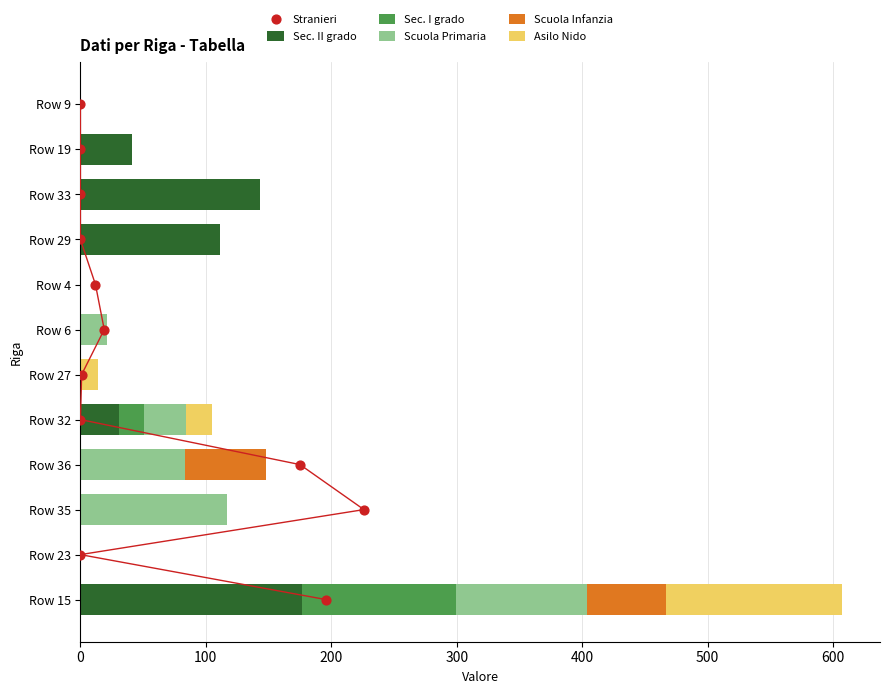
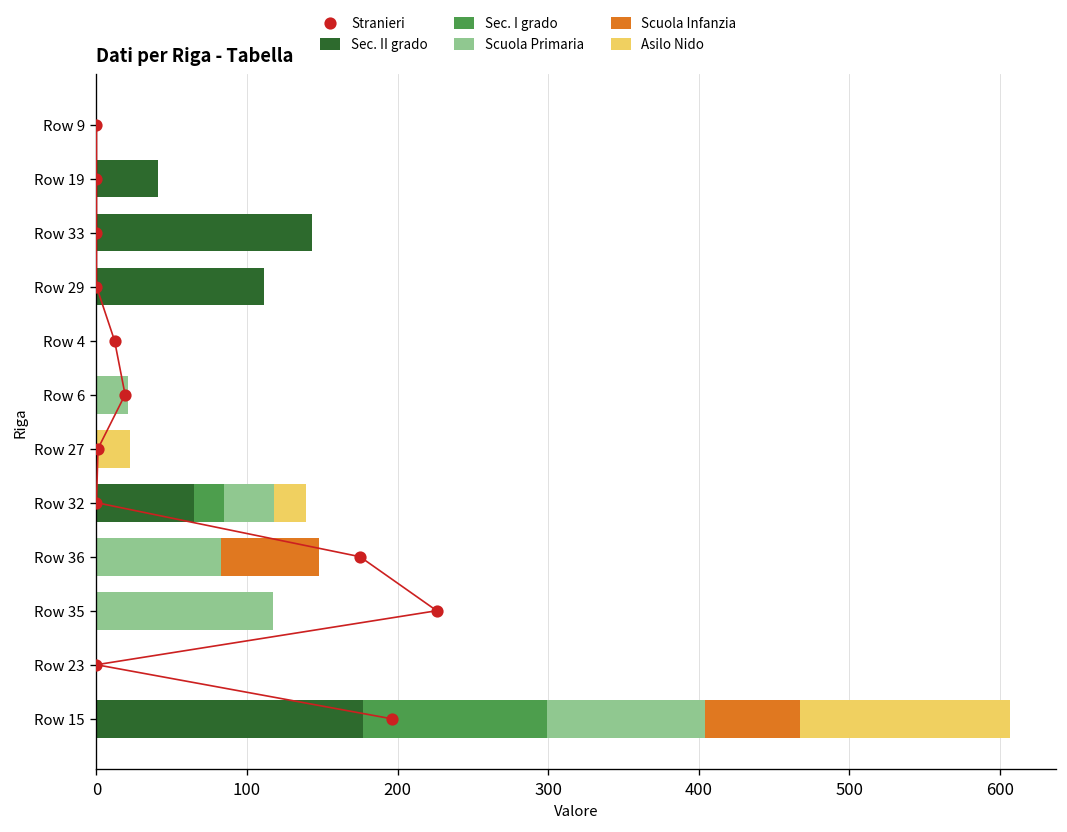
Asilo Nido, Row 27: 14 -> 22
Sec. II grado, Row 32: 31 -> 65
